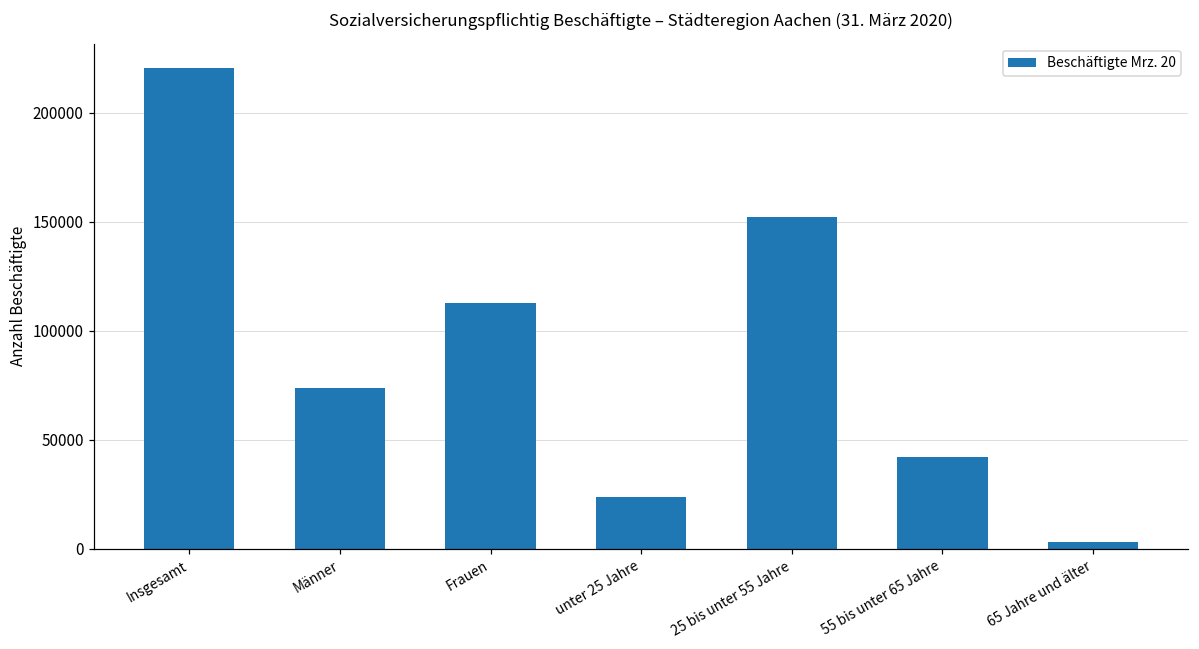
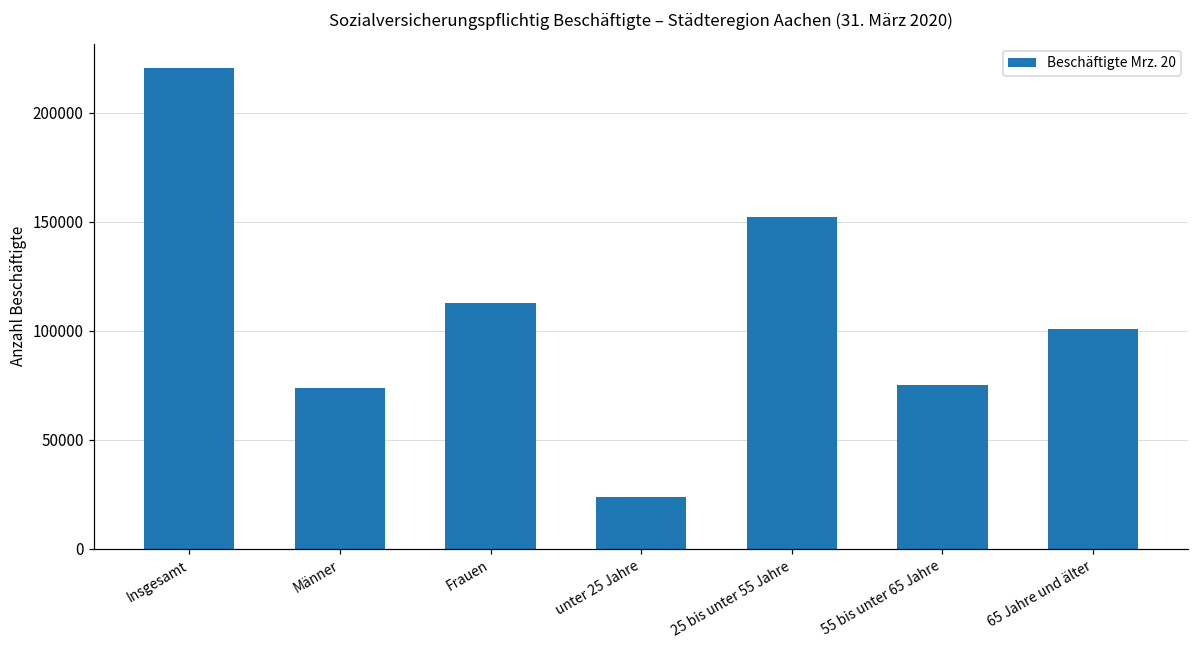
55 bis unter 65 Jahre: 42000 -> 75000
65 Jahre und älter: 3000 -> 101000
